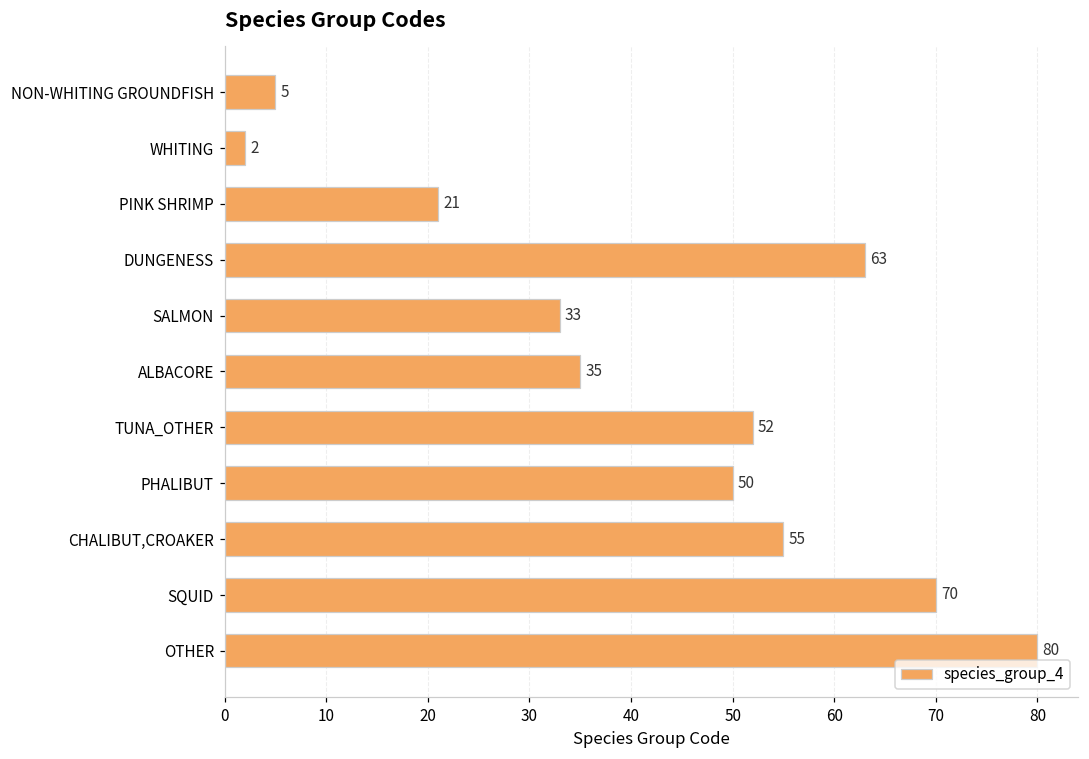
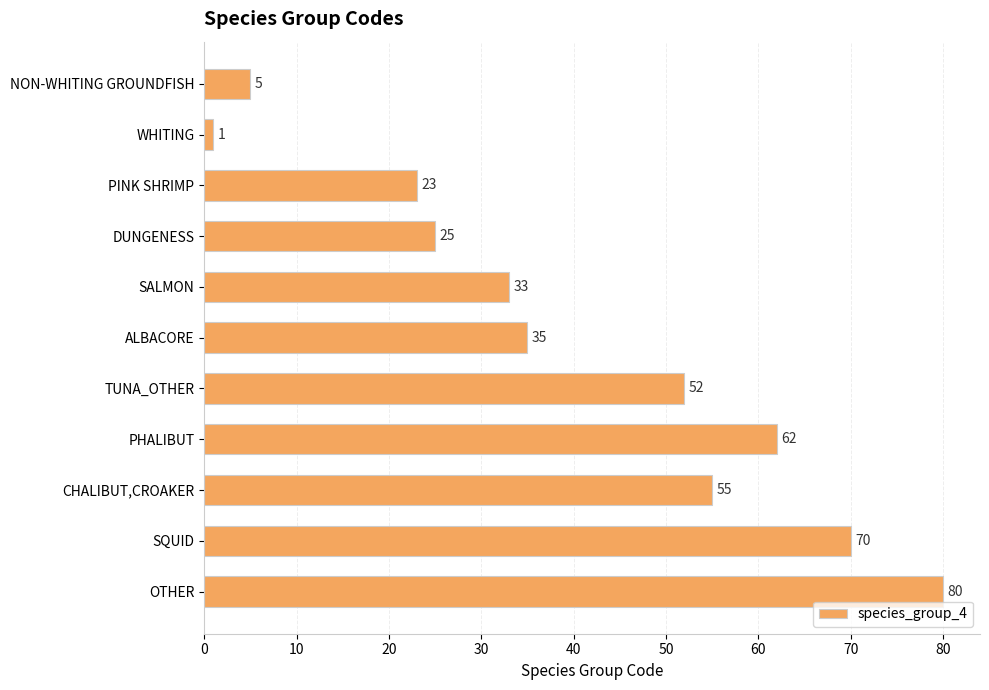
WHITING: 2 -> 1
PINK SHRIMP: 21 -> 23
DUNGENESS: 63 -> 25
PHALIBUT: 50 -> 62
